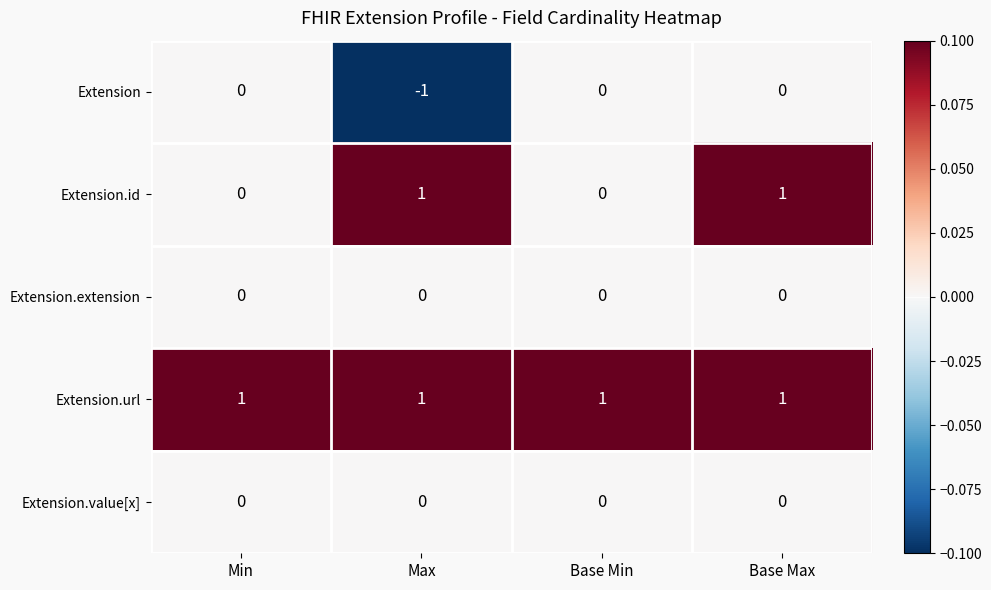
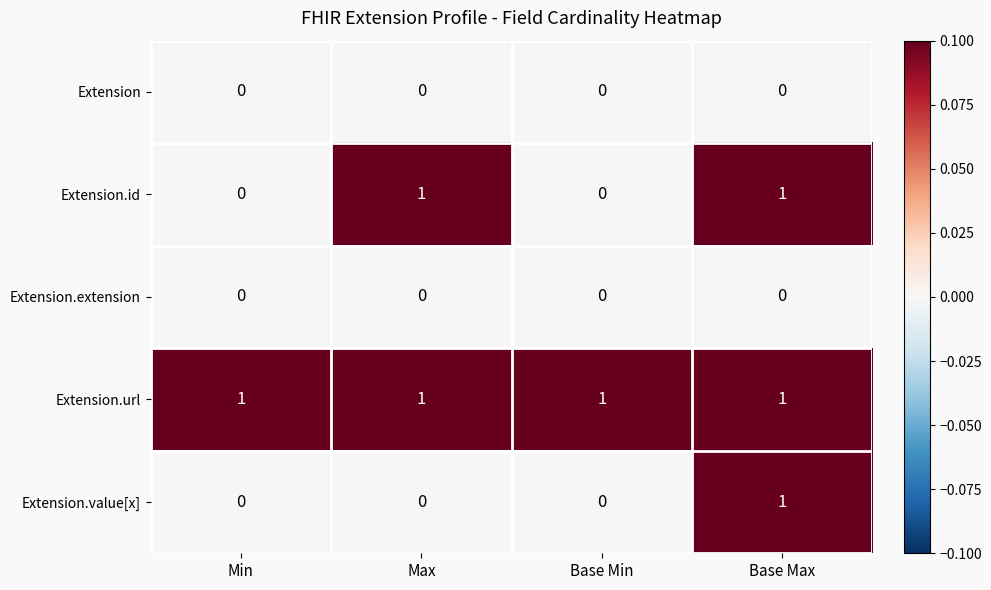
Extension, Max: -1 -> 0
Extension.value[x], Base Max: 0 -> 1
